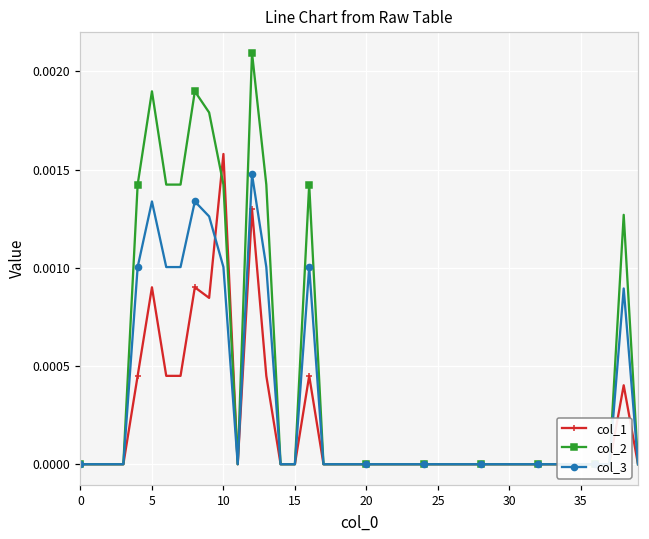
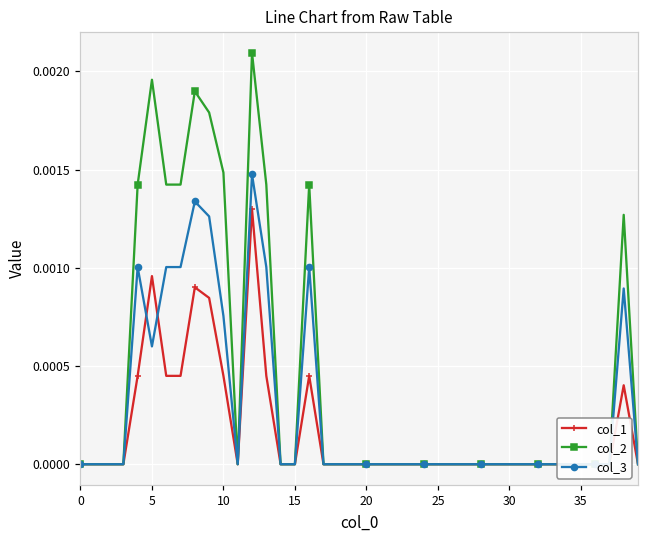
col_1, 5: 0.00090 -> 0.00096
col_2, 5: 0.00190 -> 0.00196
col_3, 5: 0.00134 -> 0.00060
col_1, 10: 0.00158 -> 0.00045
col_2, 10: 0.00142 -> 0.00149
col_3, 10: 0.00100 -> 0.00076
